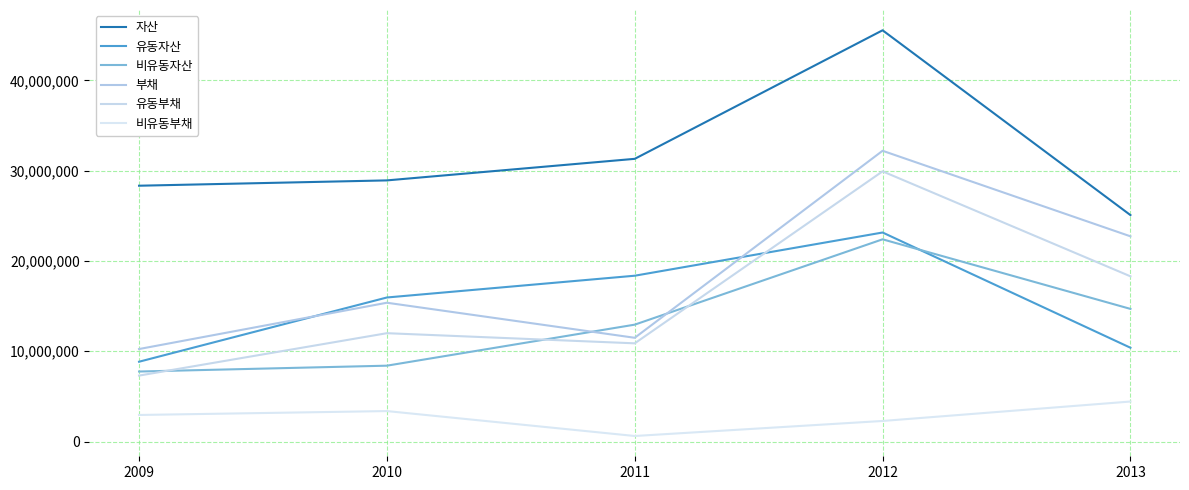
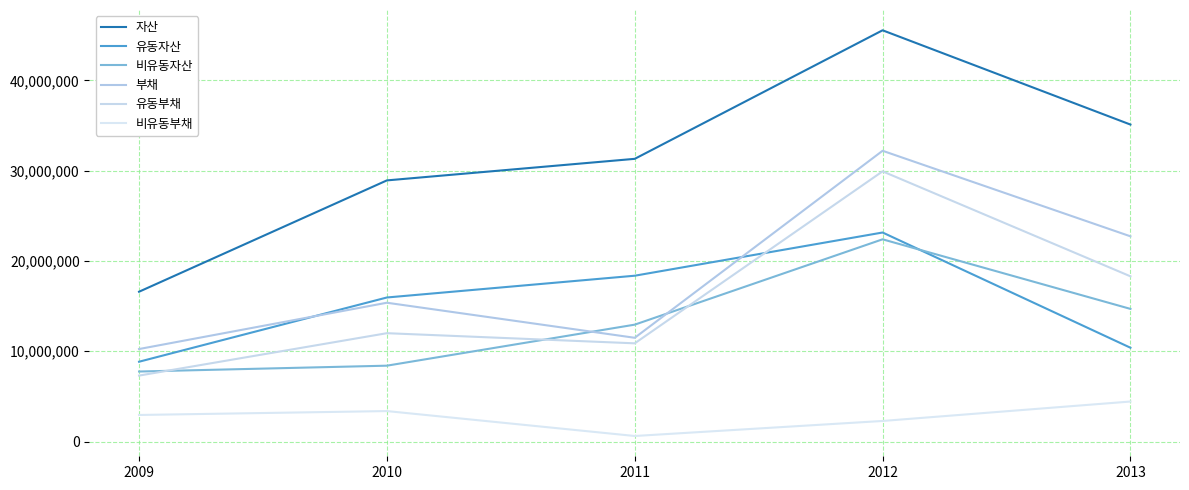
자산, 2009: 28,000,000 -> 17,000,000
자산, 2013: 25,000,000 -> 35,000,000
